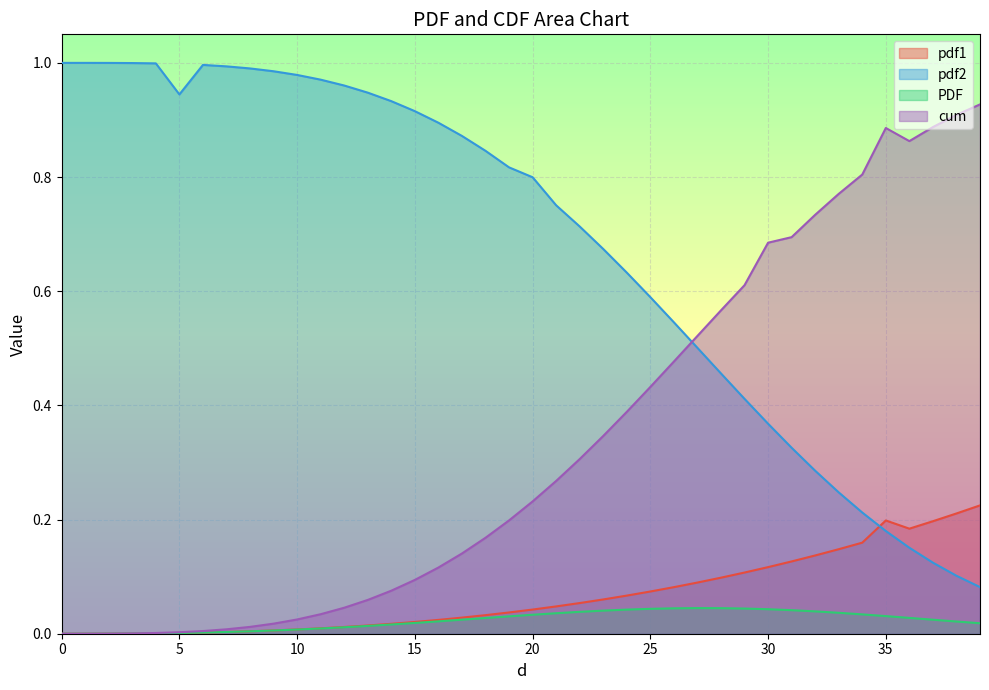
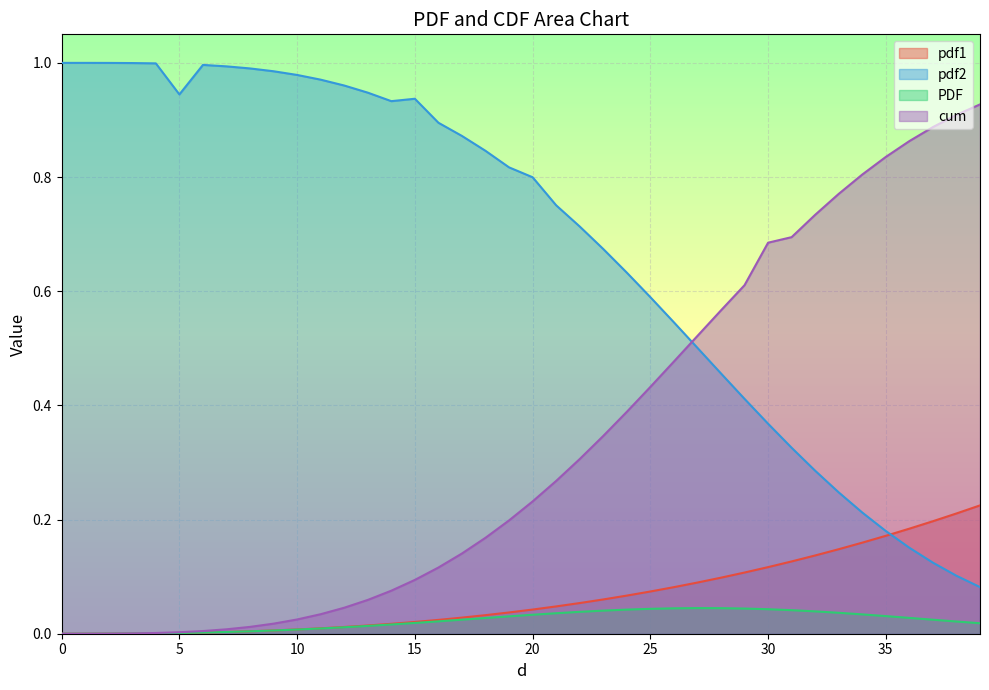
pdf2, 15: 0.92 -> 0.94
pdf1, 35: 0.20 -> 0.17
cum, 35: 0.89 -> 0.84
